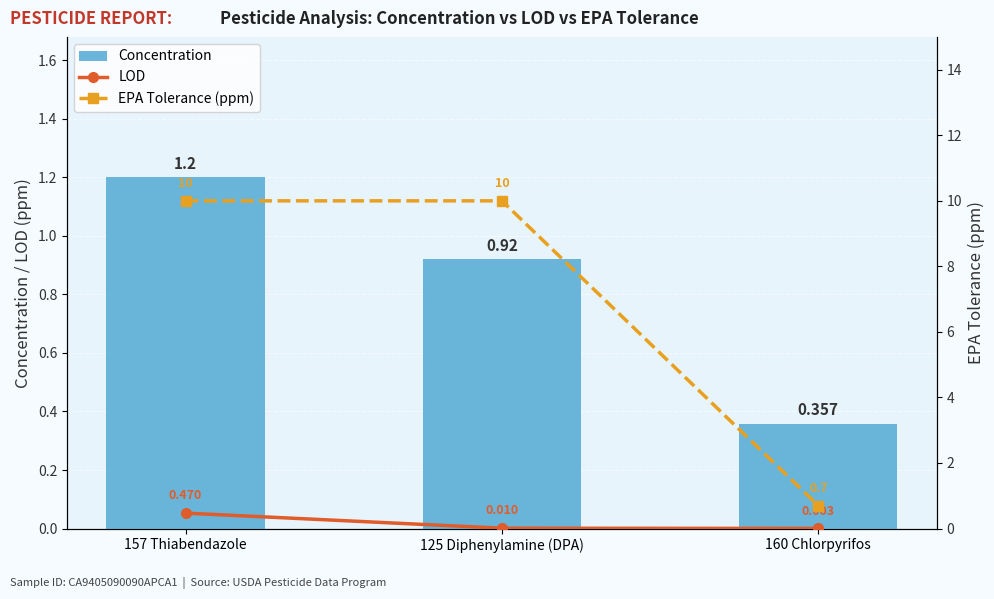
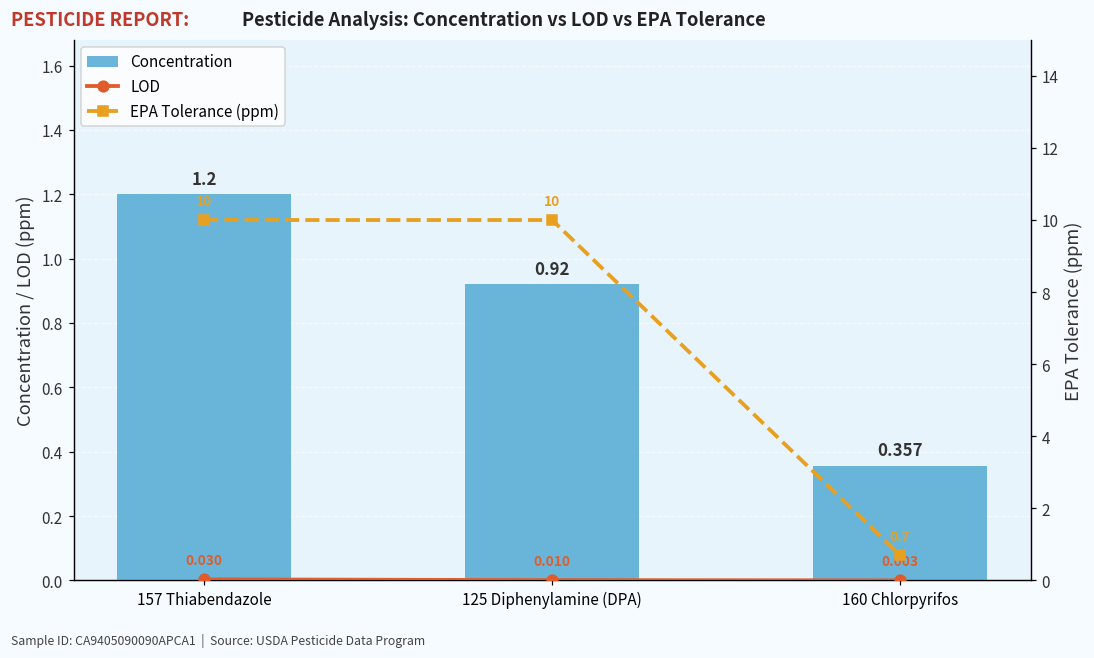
LOD, 157 Thiabendazole: 0.470 -> 0.030
